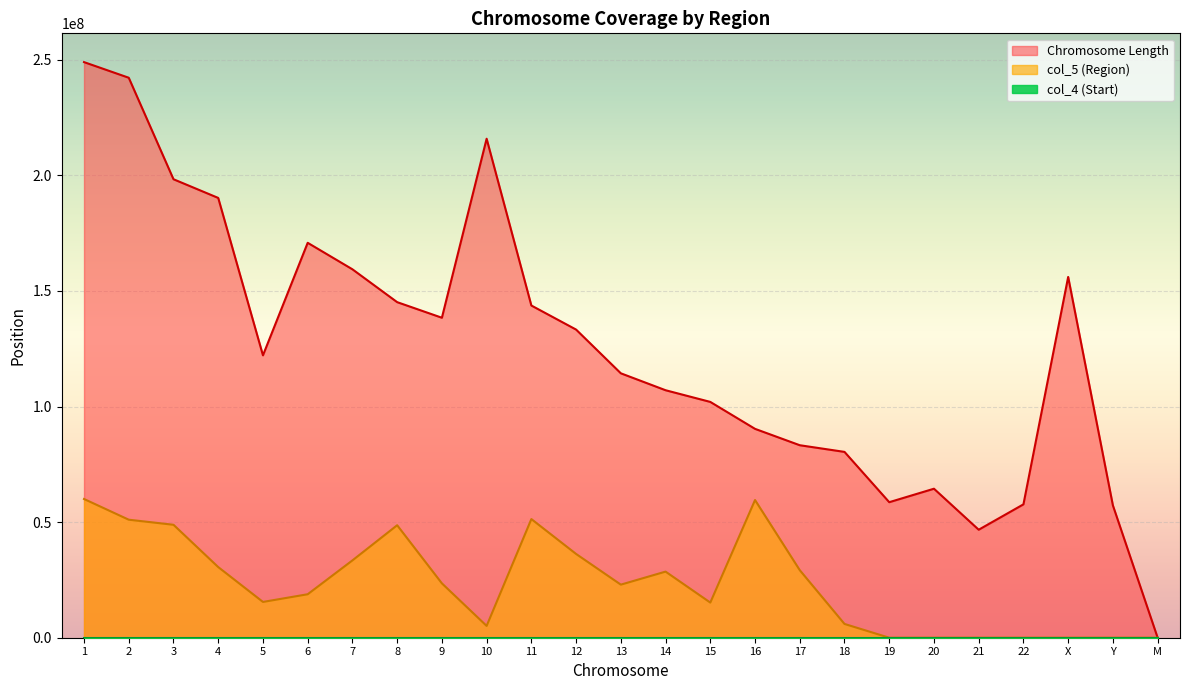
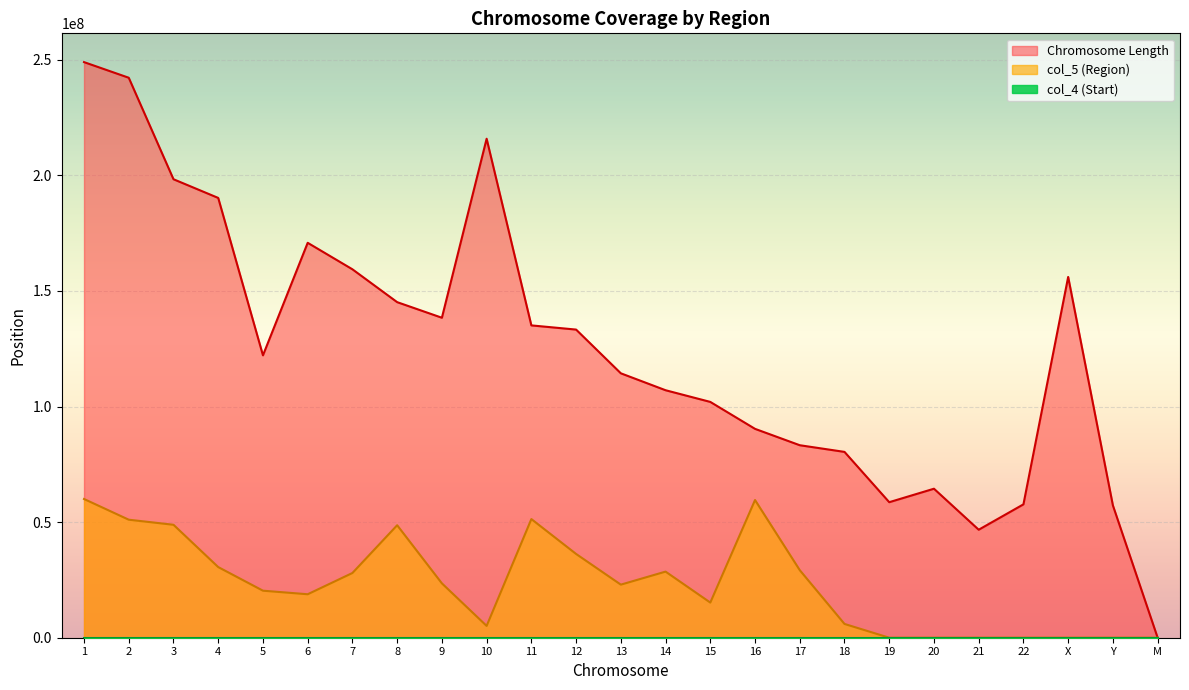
col_5 (Region), 5: 15000000 -> 20000000
col_5 (Region), 7: 33000000 -> 28000000
Chromosome Length, 11: 144000000 -> 135000000
